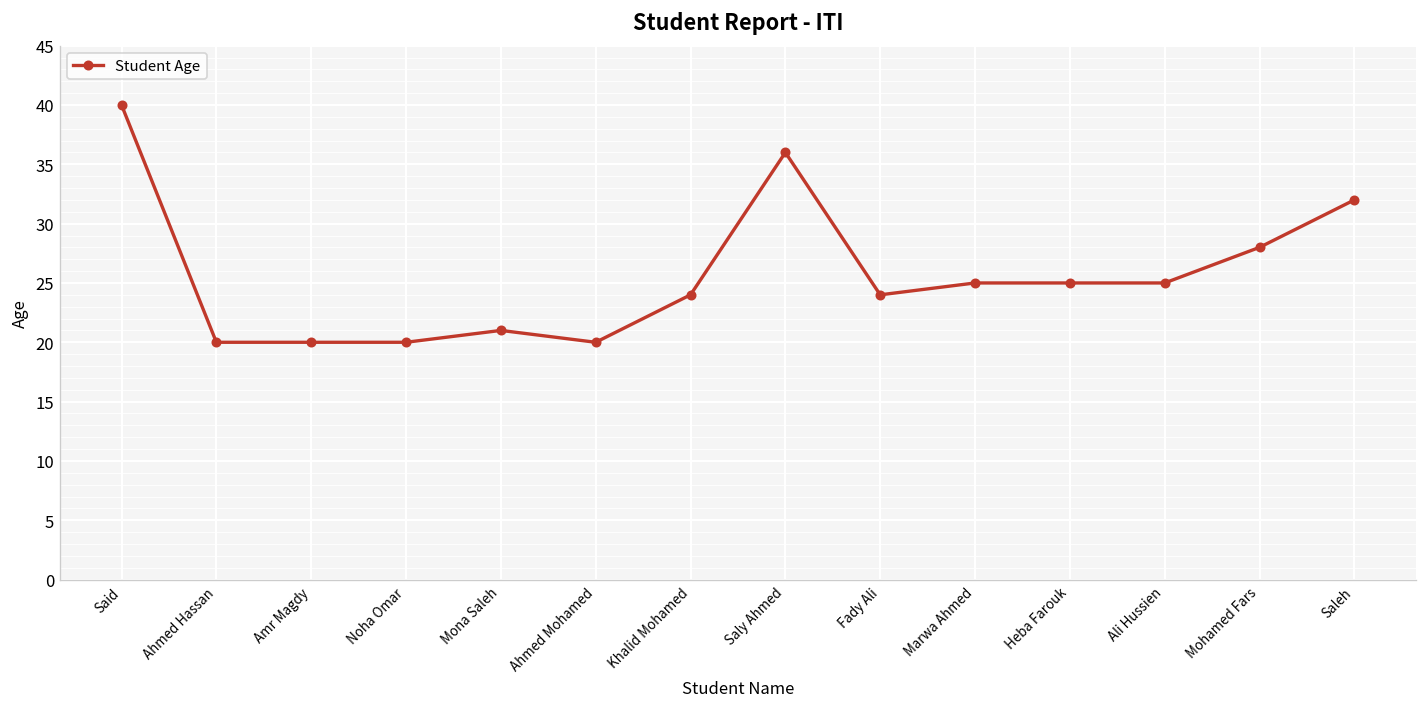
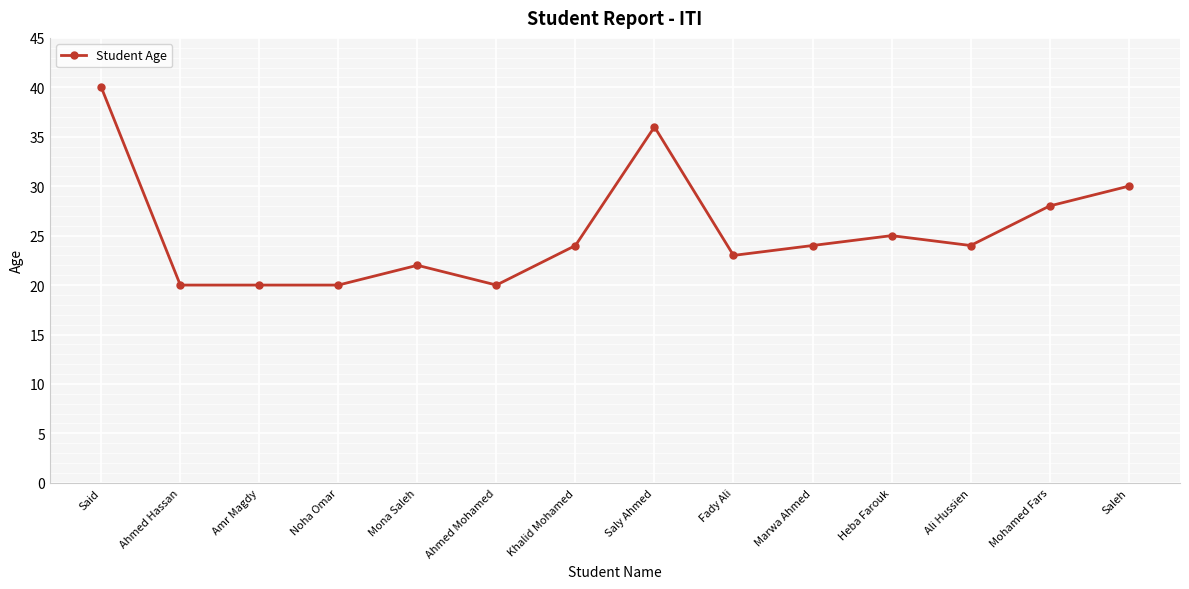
Mona Saleh: 21 -> 22
Fady Ali: 24 -> 23
Marwa Ahmed: 25 -> 24
Ali Hussien: 25 -> 24
Saleh: 32 -> 30
